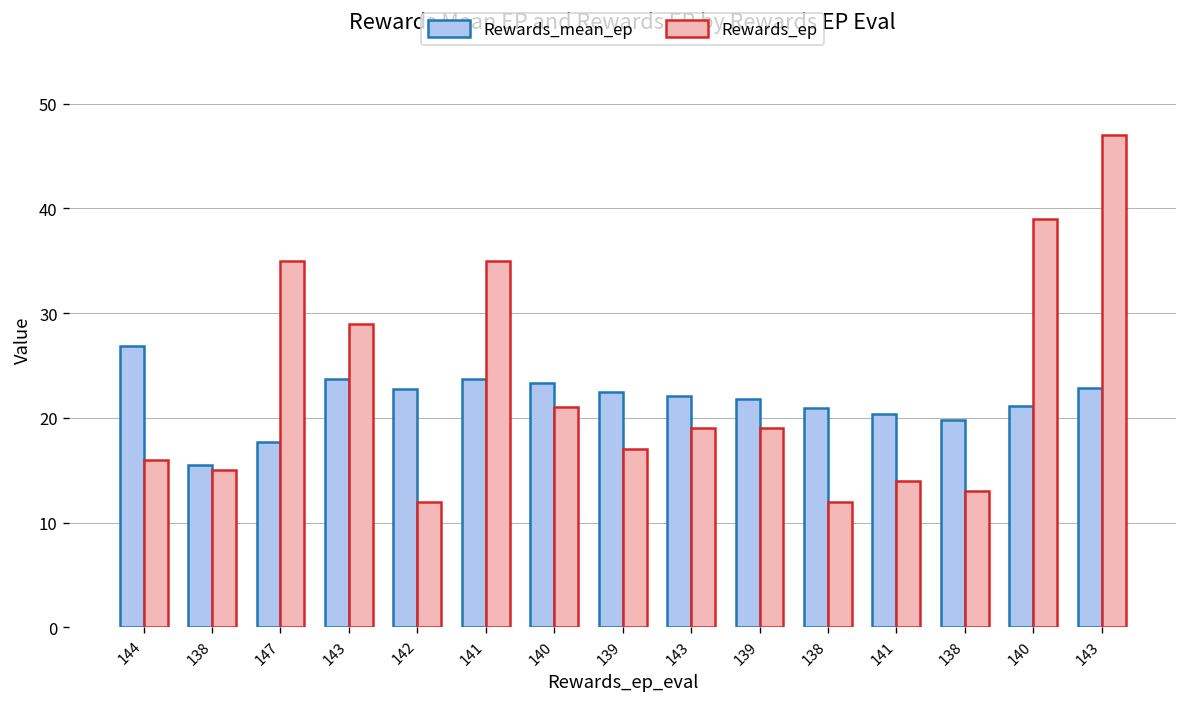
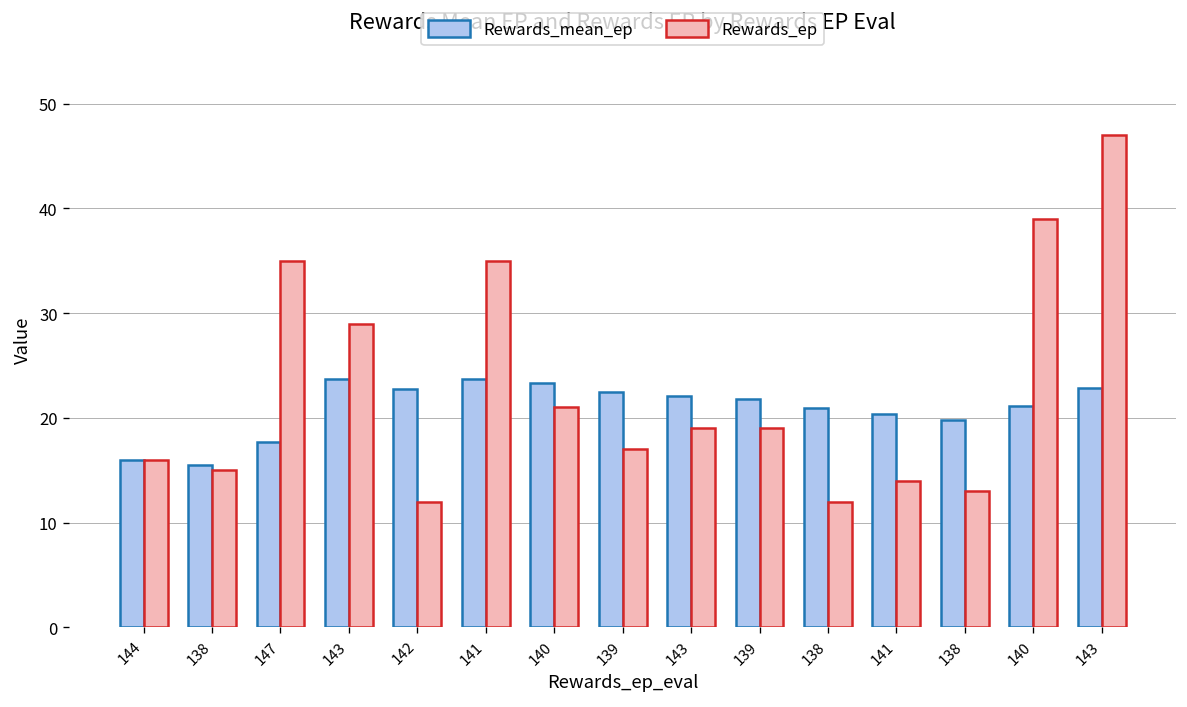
Rewards_mean_ep, 144: 27 -> 16
